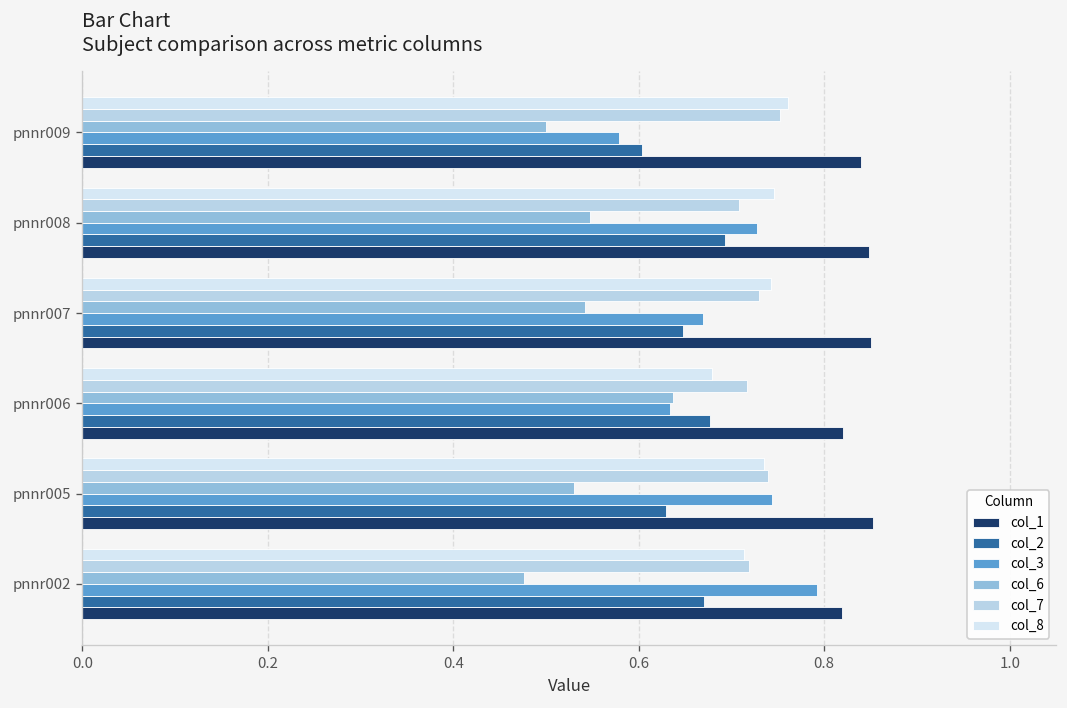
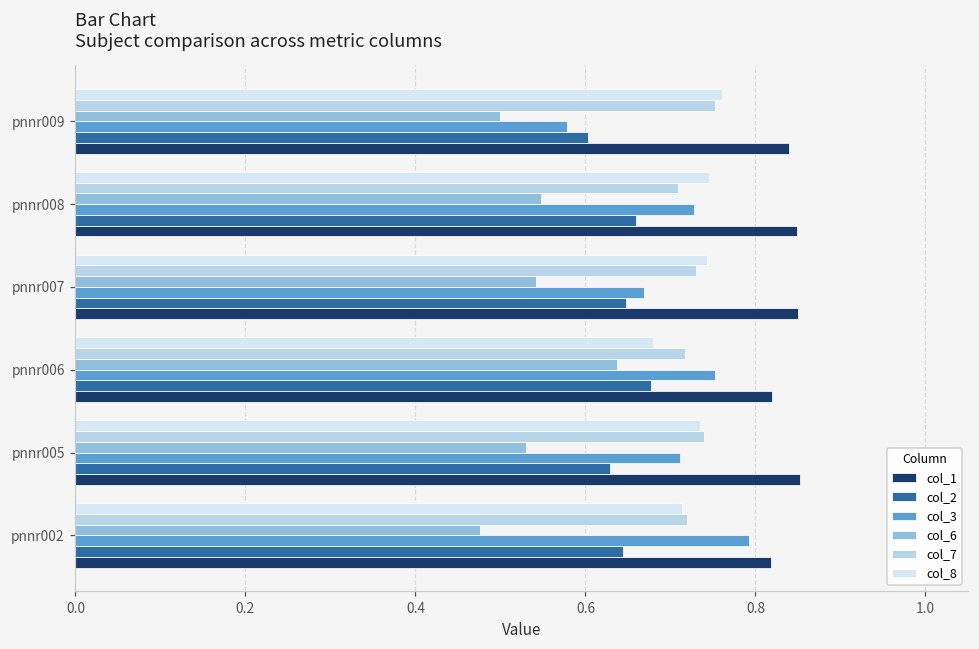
col_2, pnnr008: 0.69 -> 0.66
col_3, pnnr006: 0.63 -> 0.75
col_3, pnnr005: 0.74 -> 0.71
col_2, pnnr002: 0.67 -> 0.64
